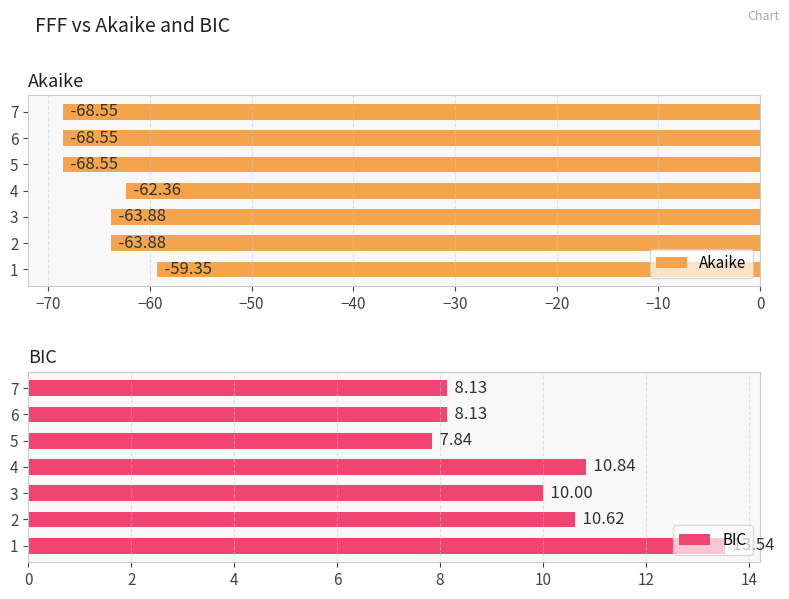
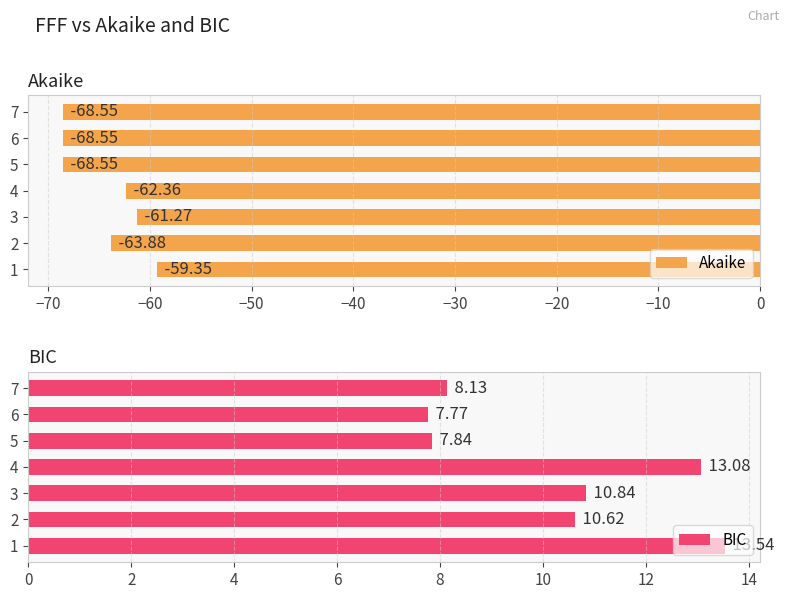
Akaike, 3: -63.88 -> -61.27
BIC, 6: 8.13 -> 7.77
BIC, 4: 10.84 -> 13.08
BIC, 3: 10.00 -> 10.84
